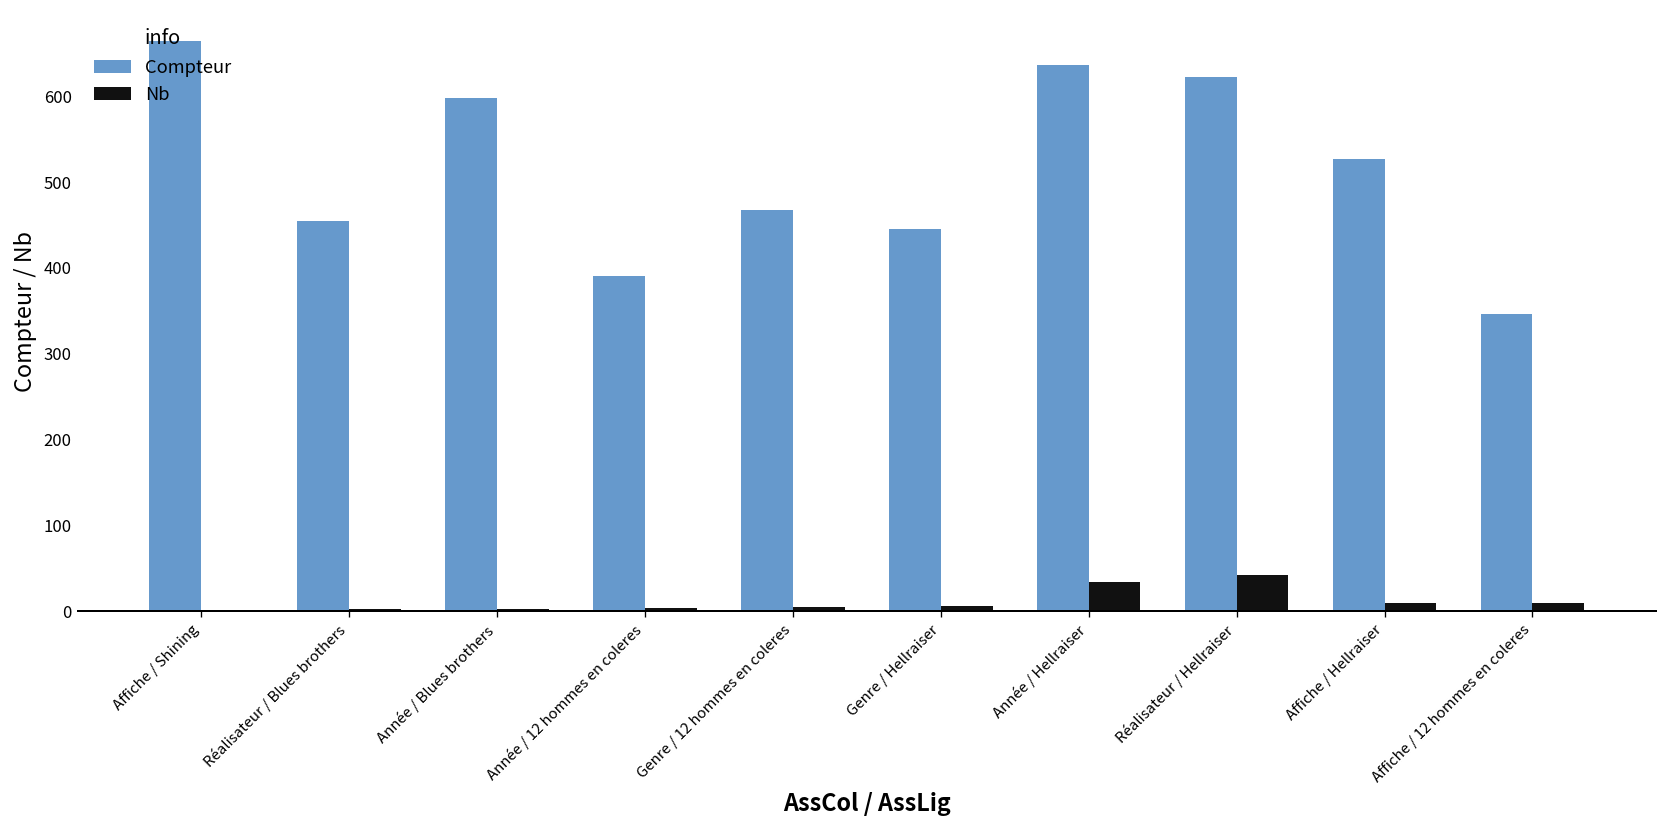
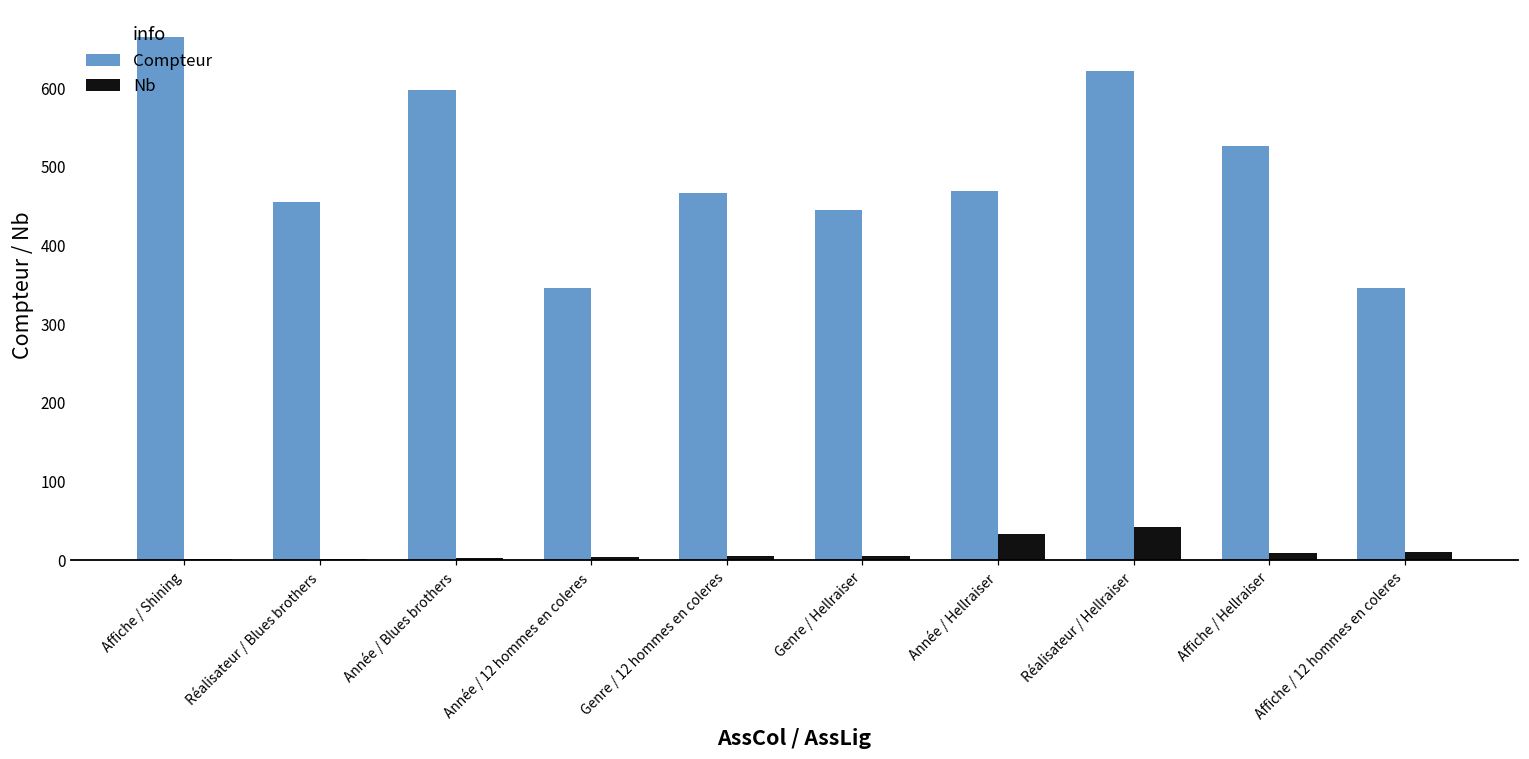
Compteur, Année / 12 hommes en coleres: 390 -> 350
Compteur, Année / Hellraiser: 640 -> 470
